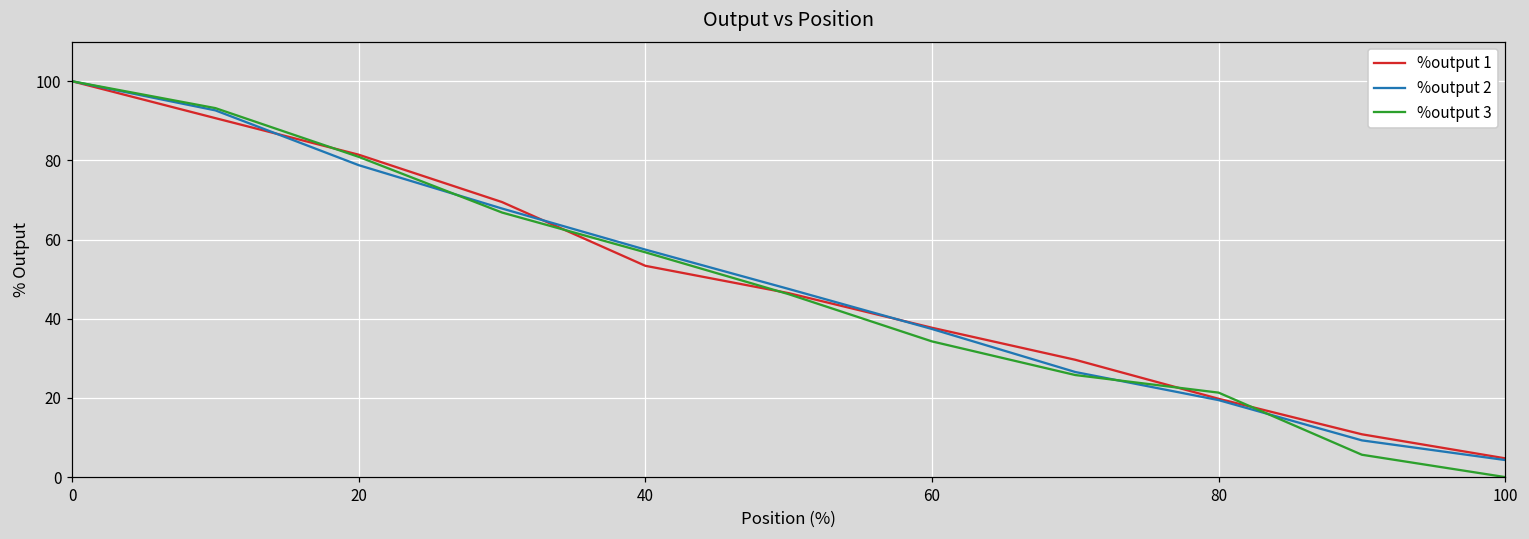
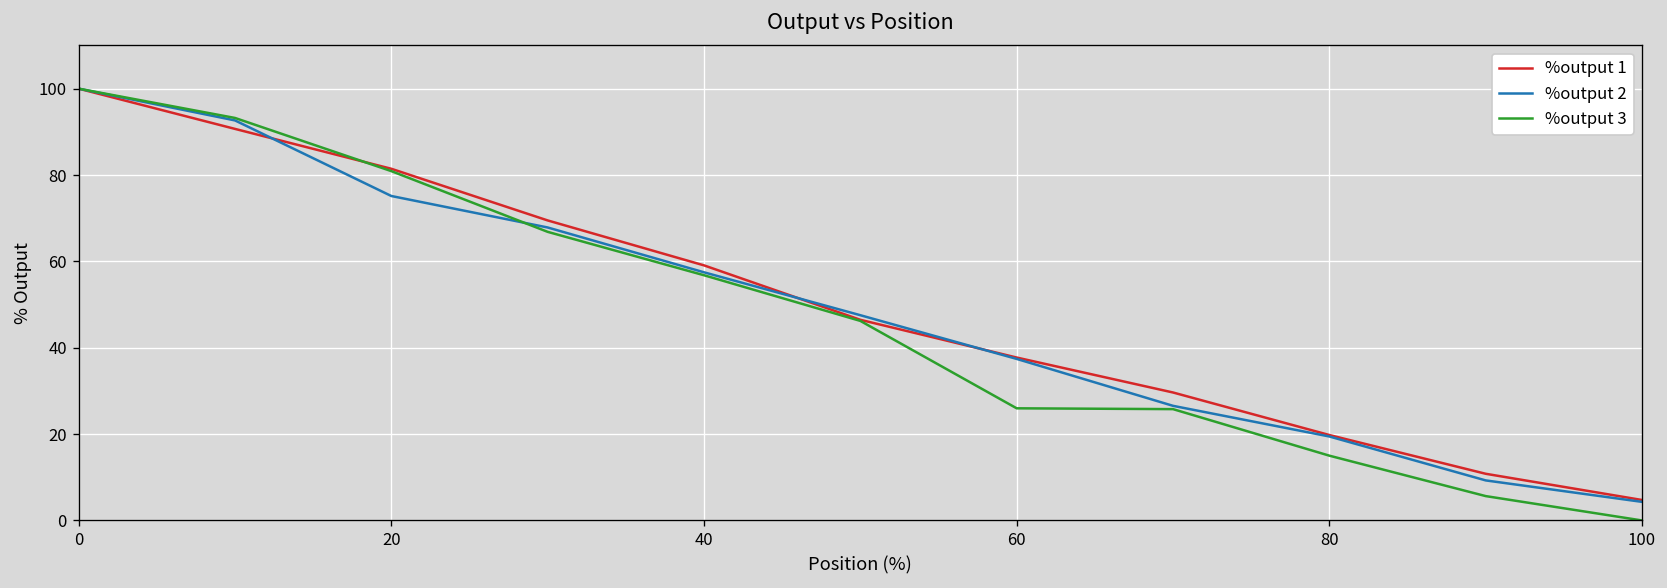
%output 2, 20: 79 -> 75
%output 1, 40: 53 -> 59
%output 3, 60: 34 -> 26
%output 3, 80: 21 -> 15
